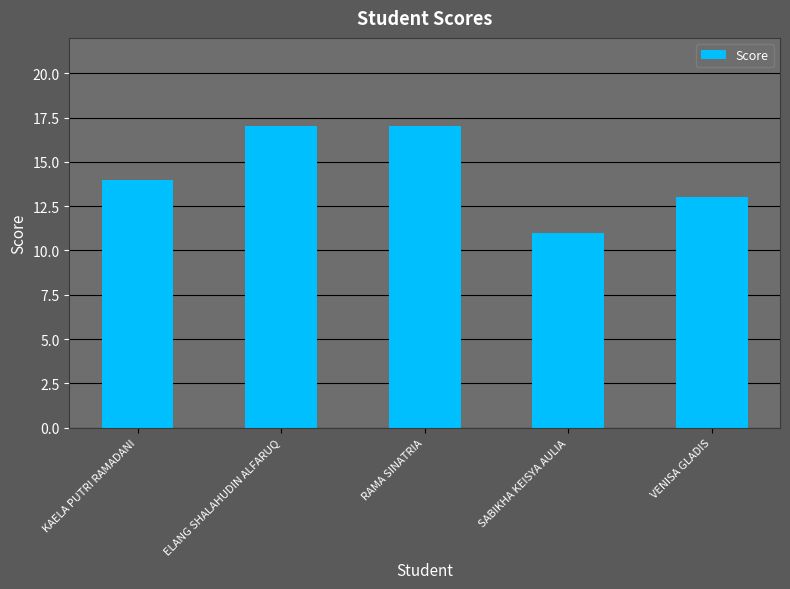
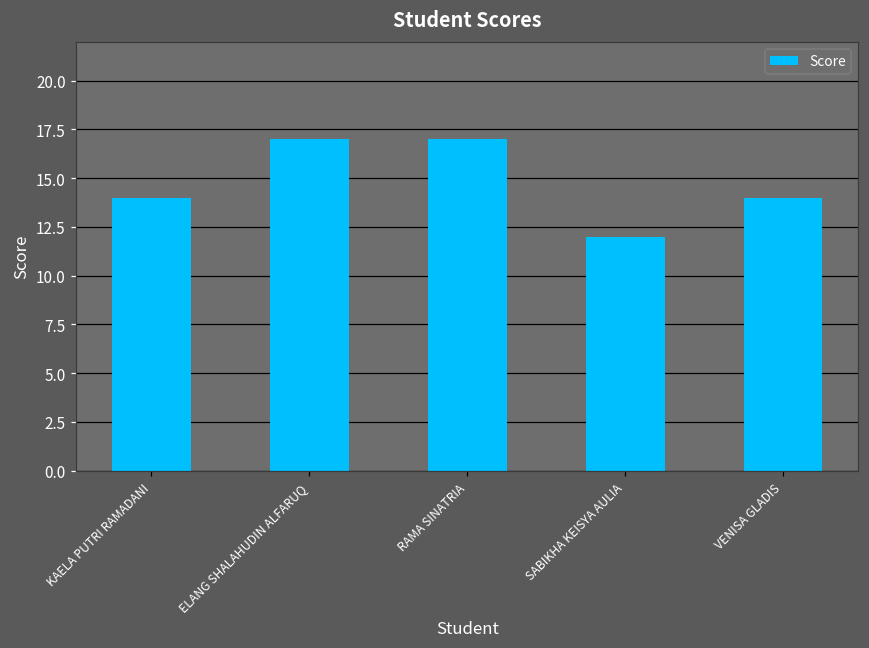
SABIKHA KEISYA AULIA: 11 -> 12
VENISA GLADIS: 13 -> 14
